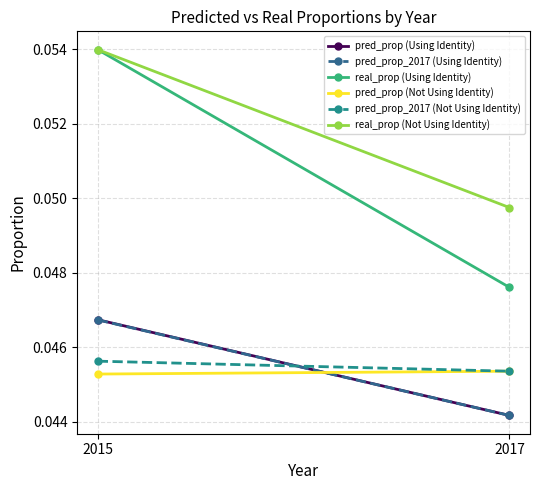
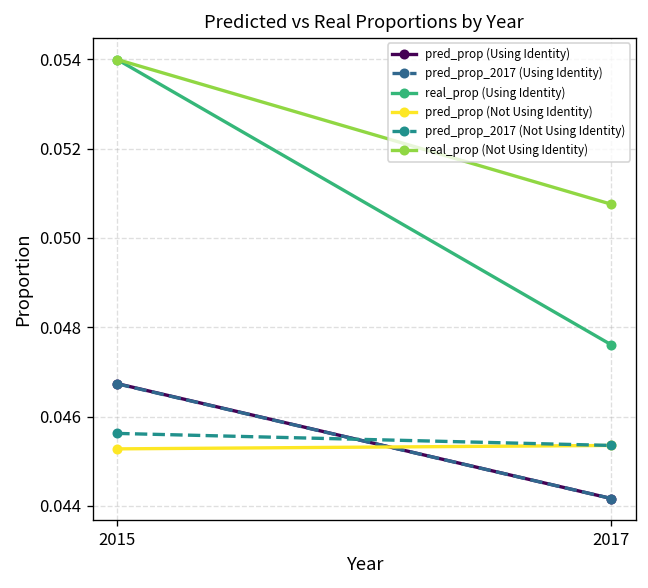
real_prop (Not Using Identity), 2017: 0.0498 -> 0.0508
